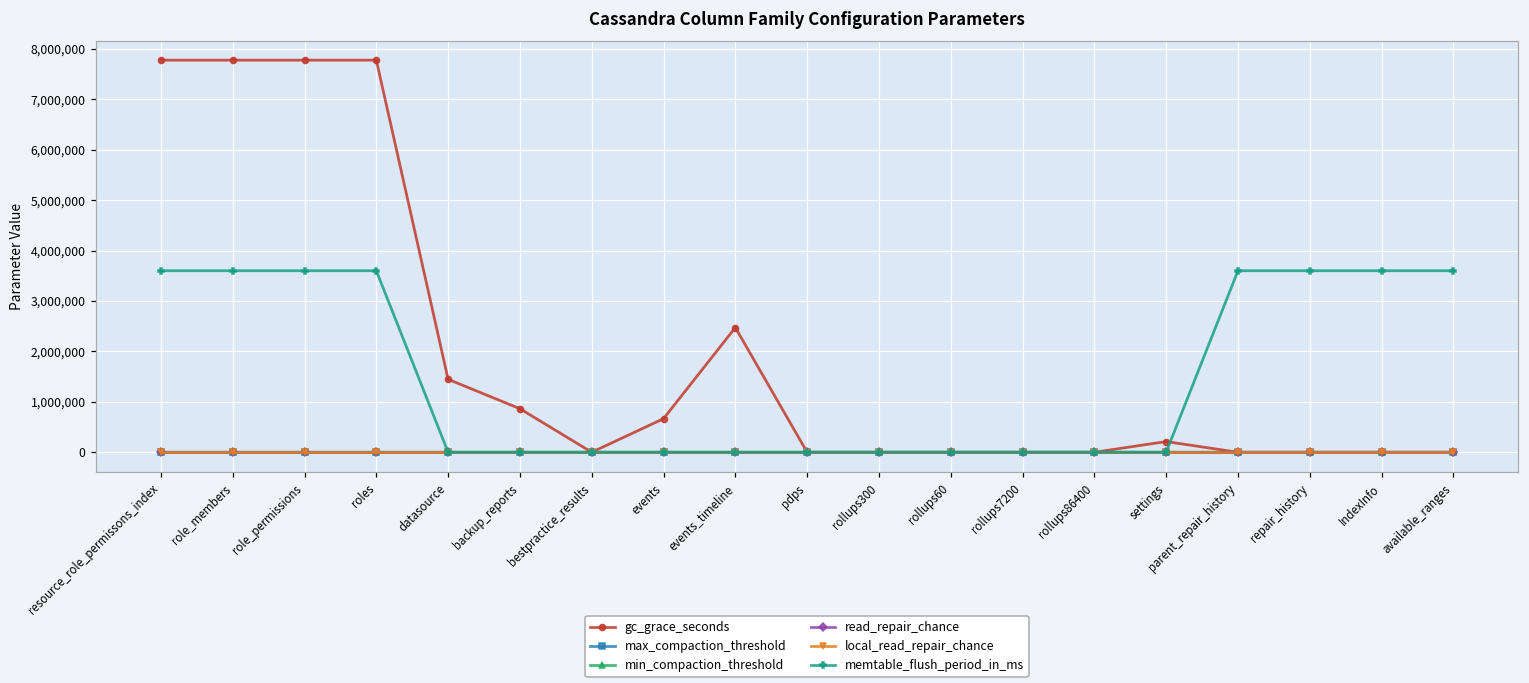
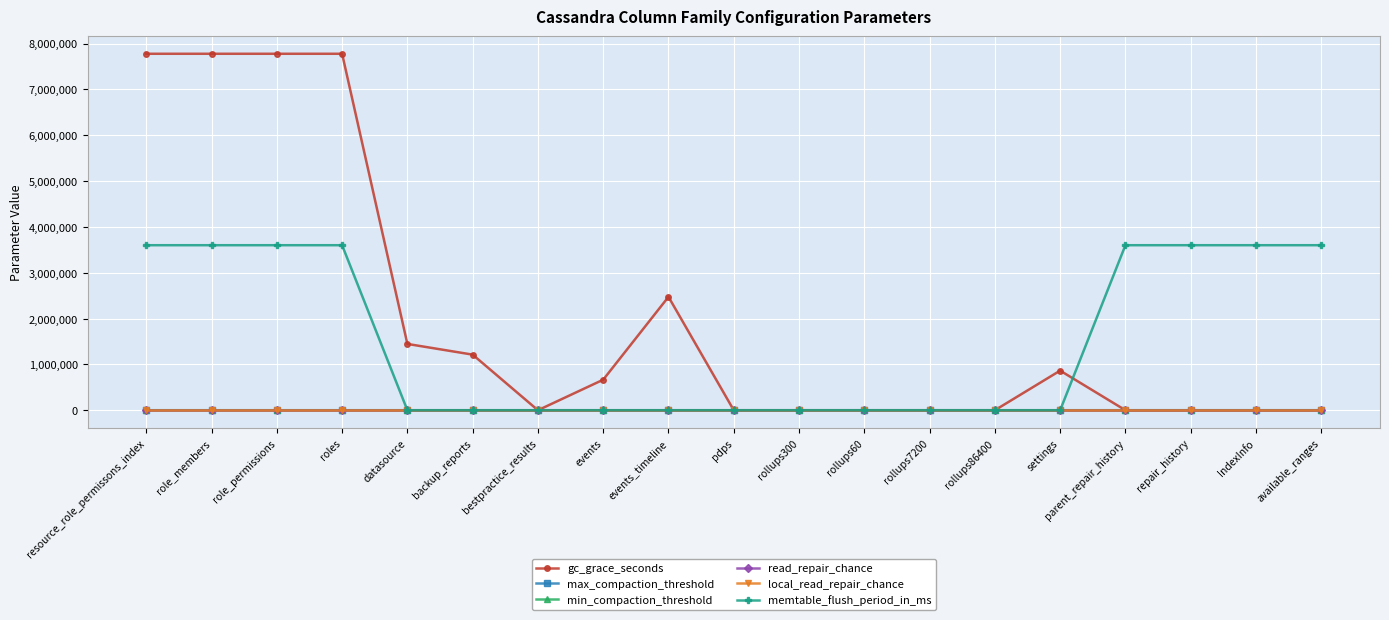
gc_grace_seconds, backup_reports: 900,000 -> 1,200,000
gc_grace_seconds, settings: 200,000 -> 900,000
